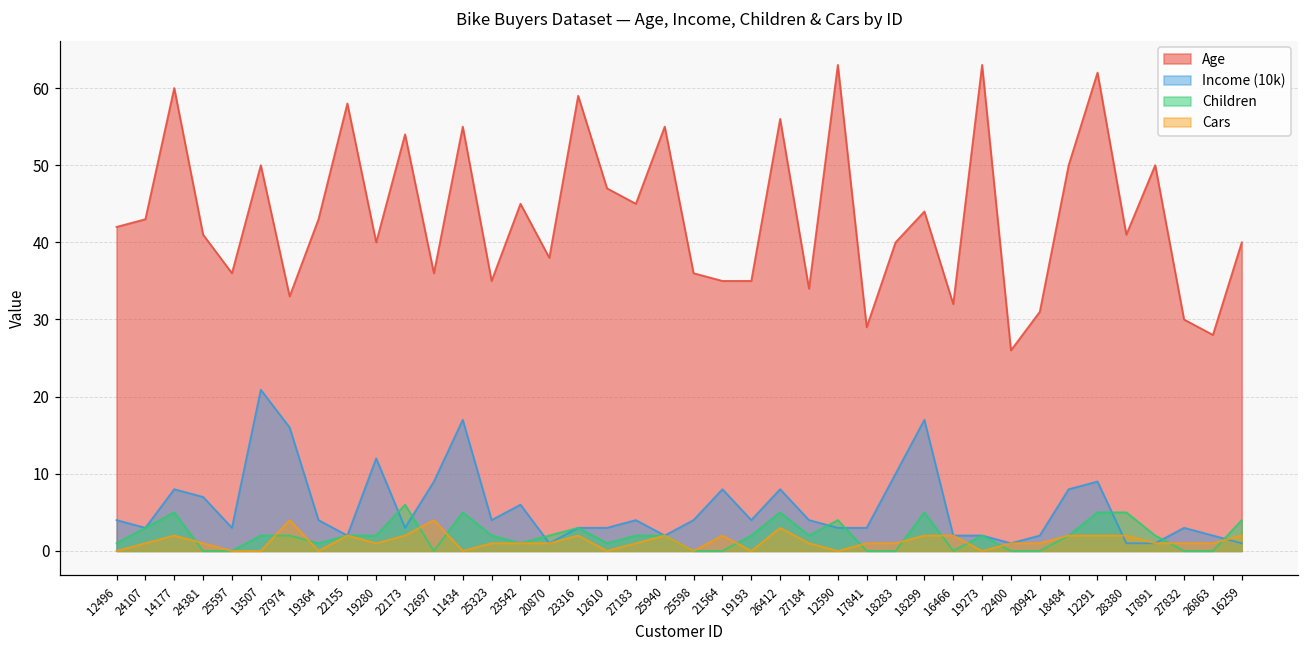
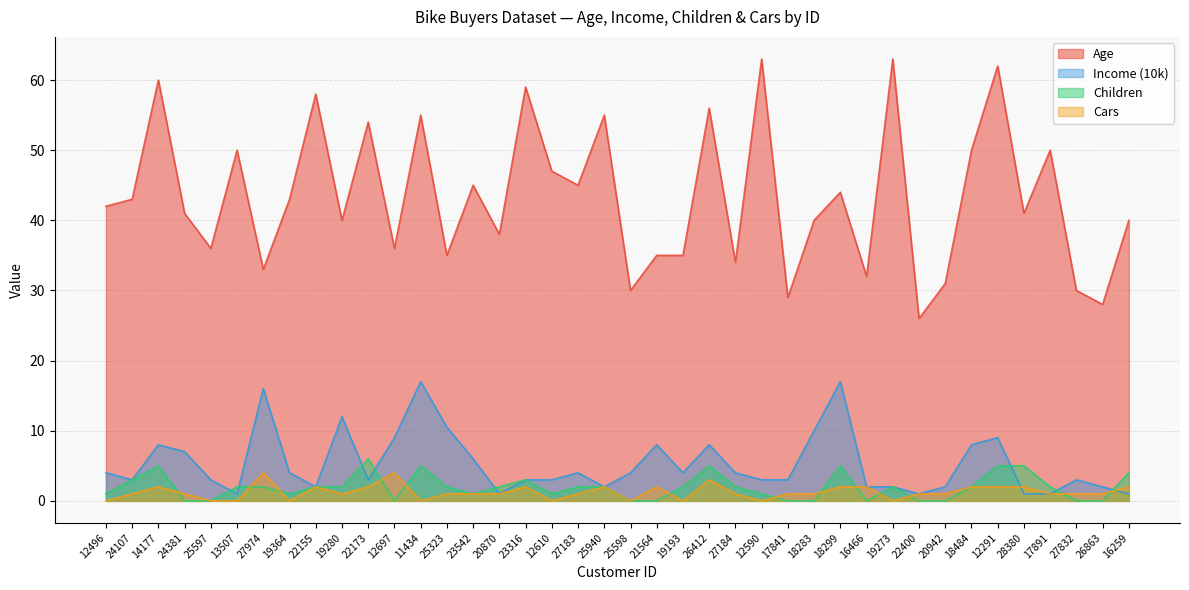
Income (10k), 13507: 21 -> 1
Income (10k), 25323: 4 -> 11
Age, 25598: 36 -> 30
Children, 12590: 4 -> 1
